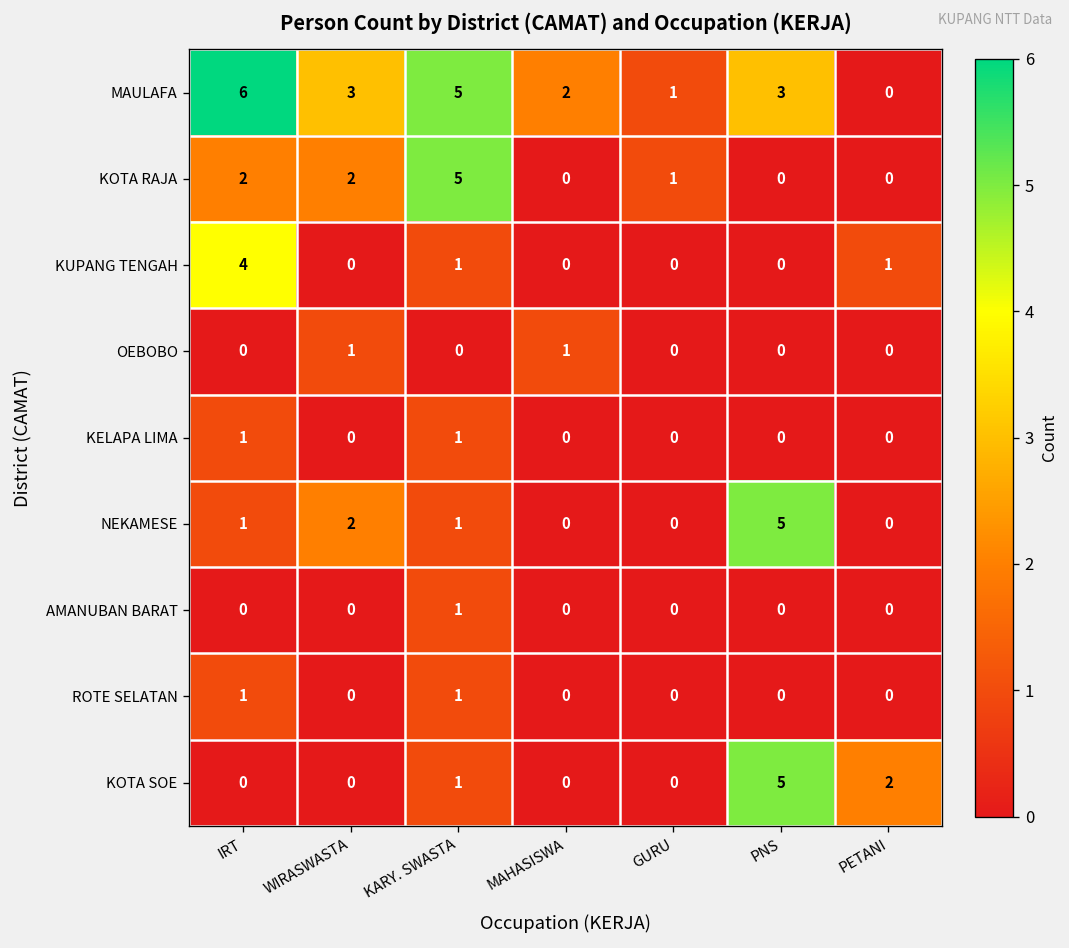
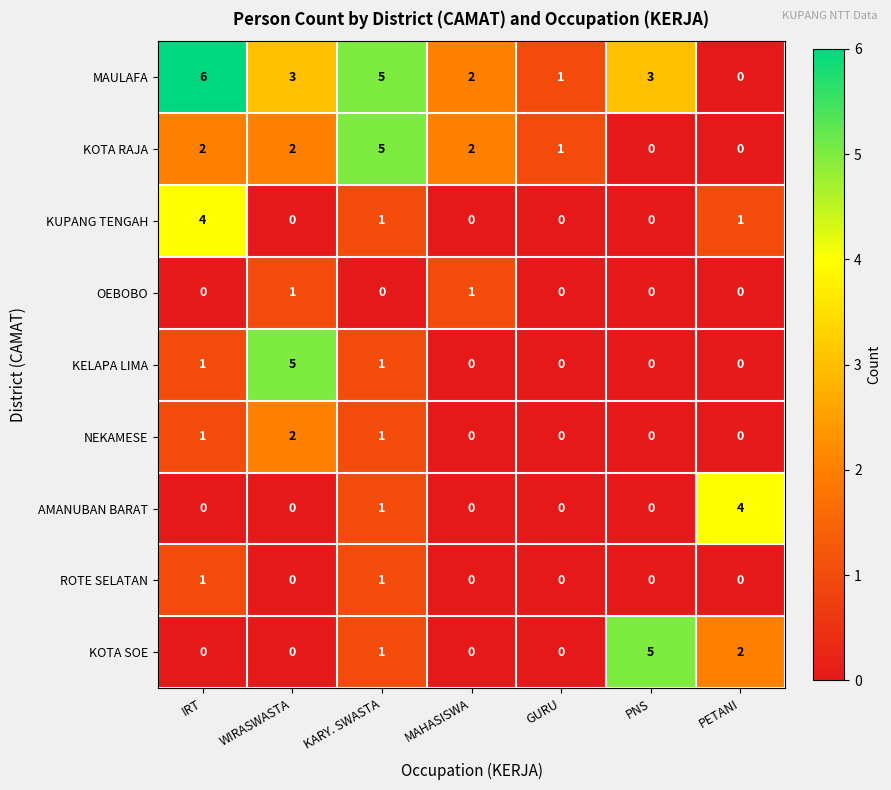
KOTA RAJA, MAHASISWA: 0 -> 2
KELAPA LIMA, WIRASWASTA: 0 -> 5
NEKAMESE, PNS: 5 -> 0
AMANUBAN BARAT, PETANI: 0 -> 4
